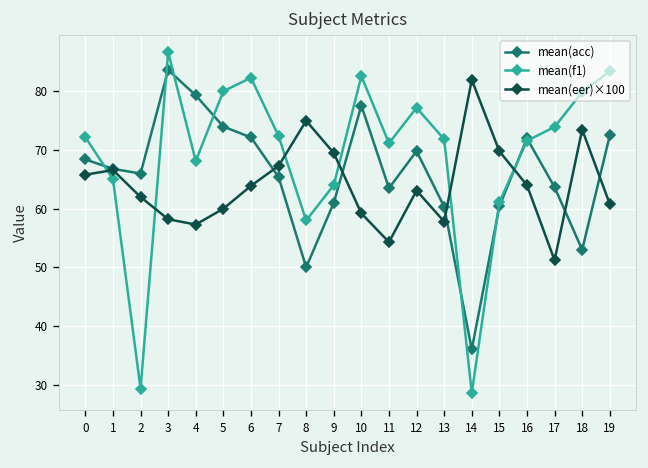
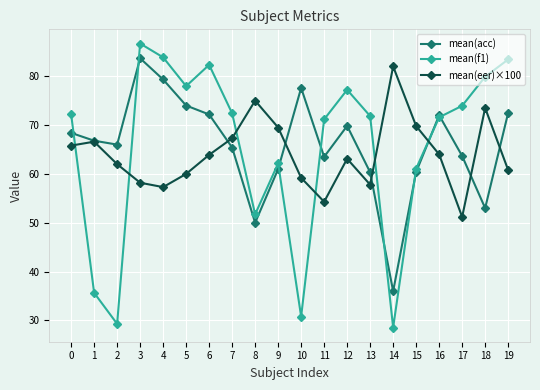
mean(f1), 1: 65 -> 36
mean(f1), 4: 68 -> 84
mean(f1), 5: 80 -> 78
mean(f1), 8: 58 -> 52
mean(f1), 9: 64 -> 62
mean(f1), 10: 83 -> 31
